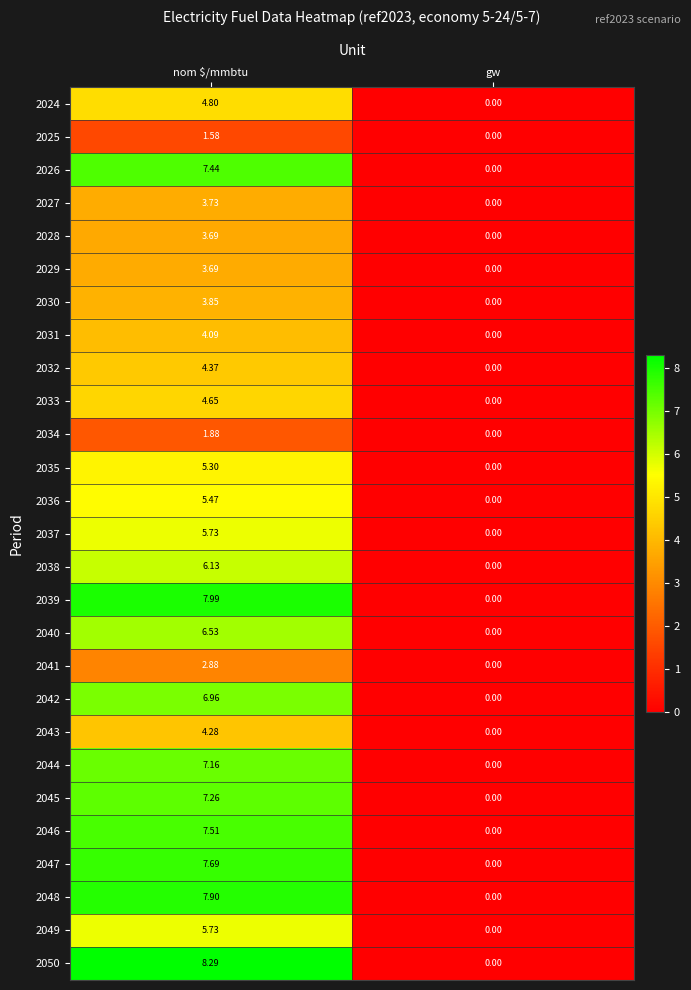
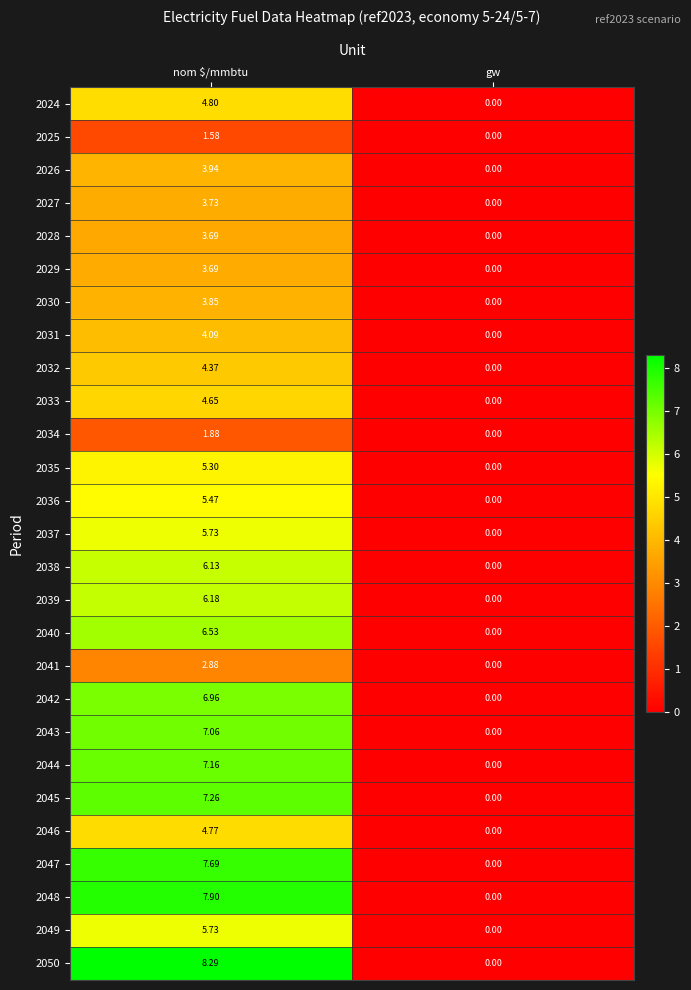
2026, nom $/mmbtu: 7.44 -> 3.94
2039, nom $/mmbtu: 7.99 -> 6.18
2043, nom $/mmbtu: 4.28 -> 7.06
2046, nom $/mmbtu: 7.51 -> 4.77
